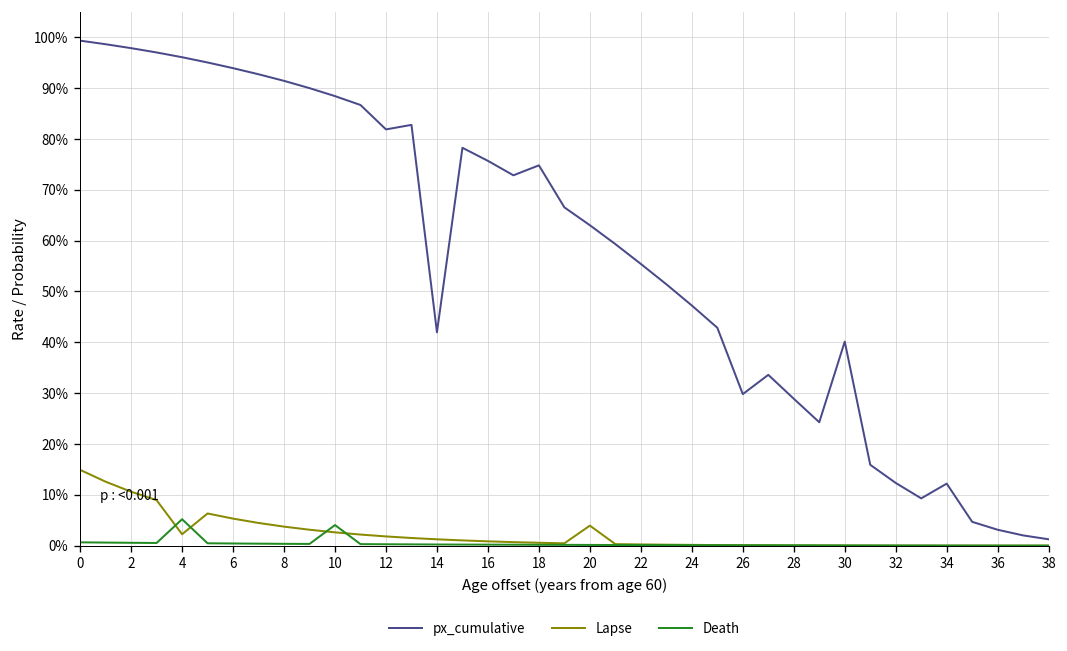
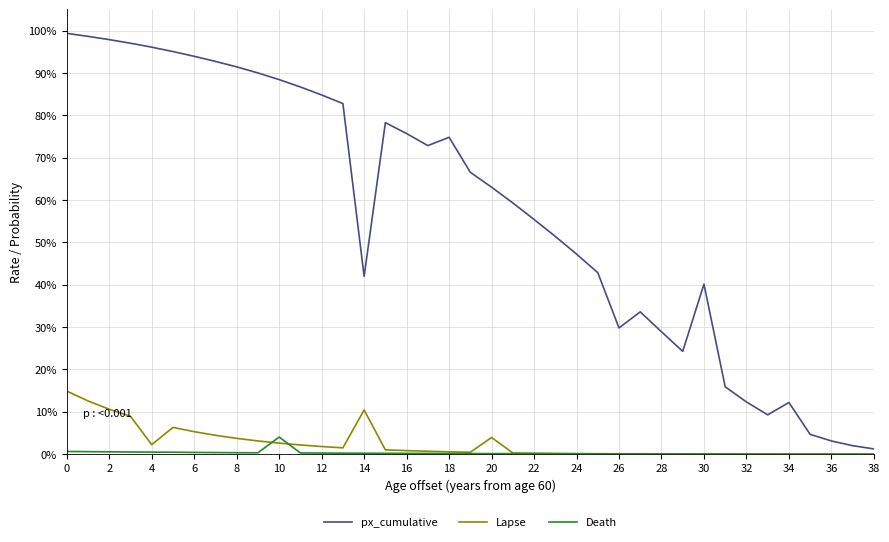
Death, 4: 5% -> 0%
px_cumulative, 12: 82% -> 85%
Lapse, 14: 1% -> 10%
